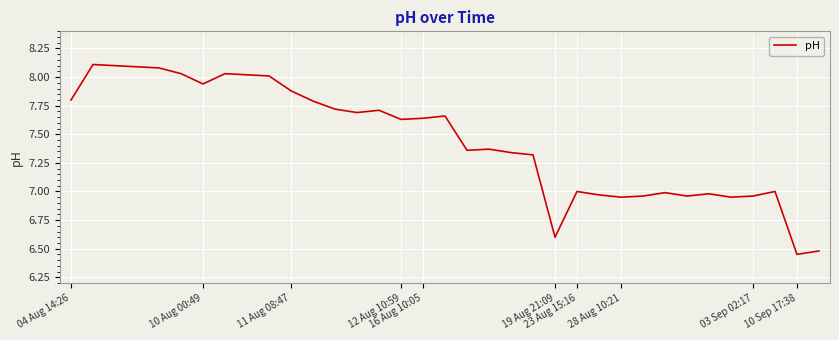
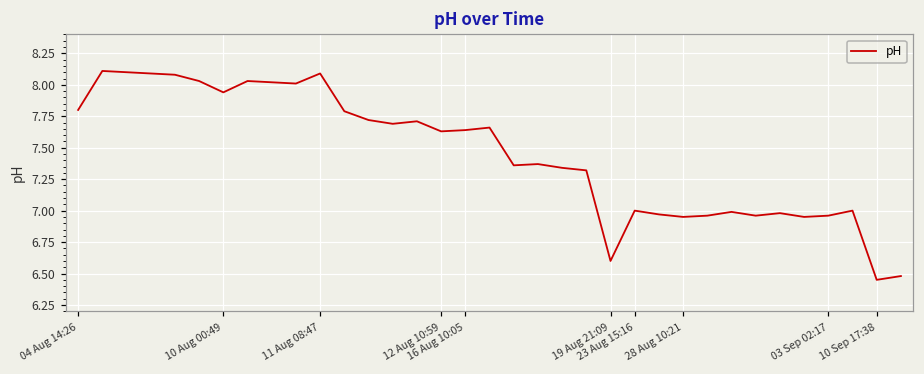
11 Aug 08:47: 7.88 -> 8.09
